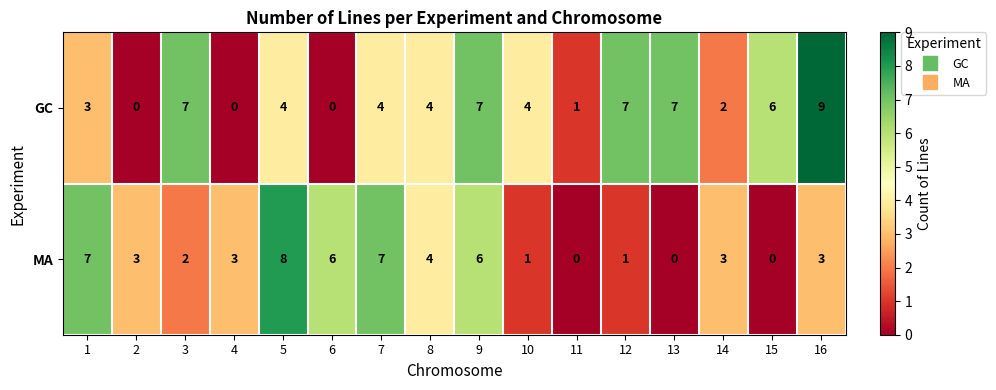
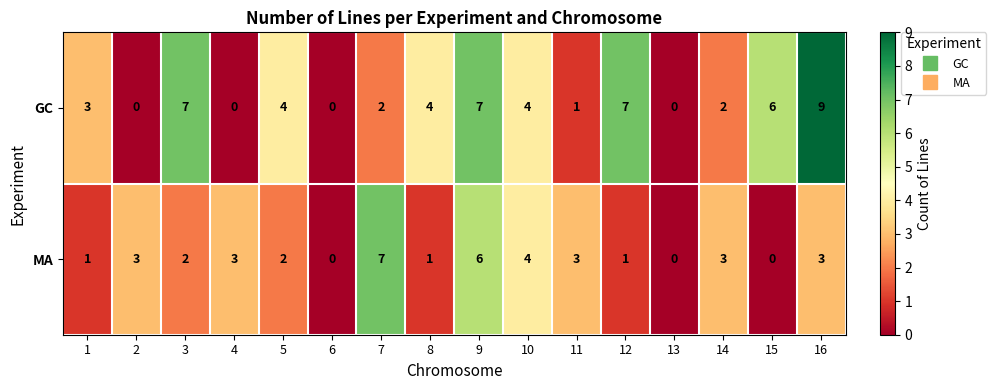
GC, 7: 4 -> 2
GC, 13: 7 -> 0
MA, 1: 7 -> 1
MA, 5: 8 -> 2
MA, 6: 6 -> 0
MA, 8: 4 -> 1
MA, 10: 1 -> 4
MA, 11: 0 -> 3
